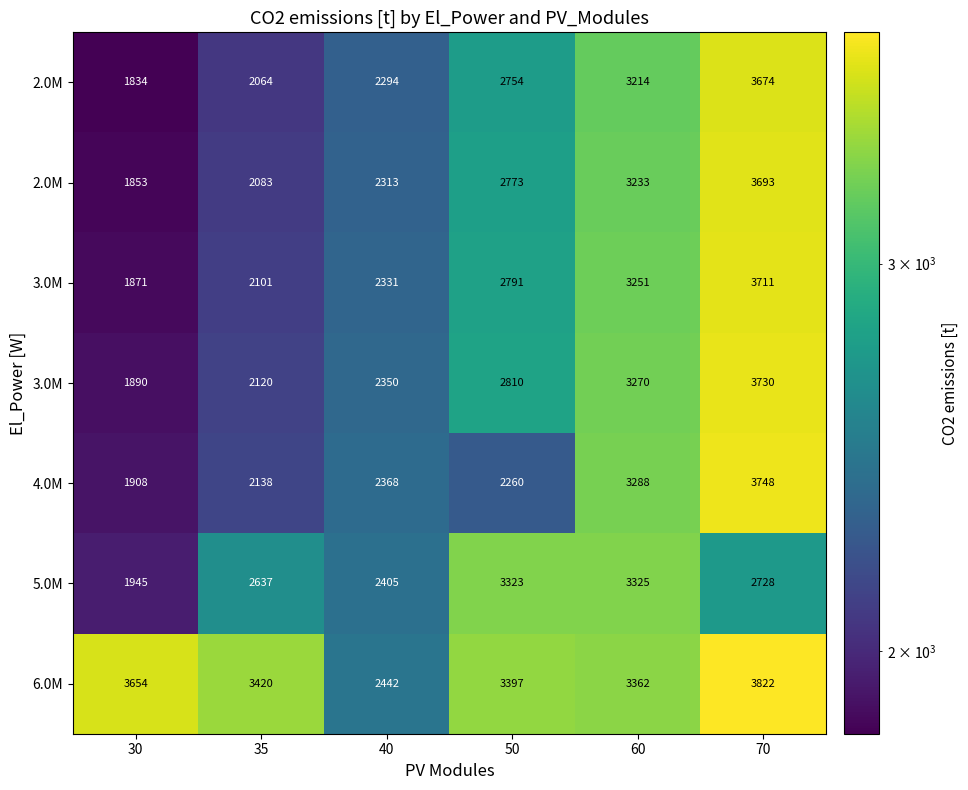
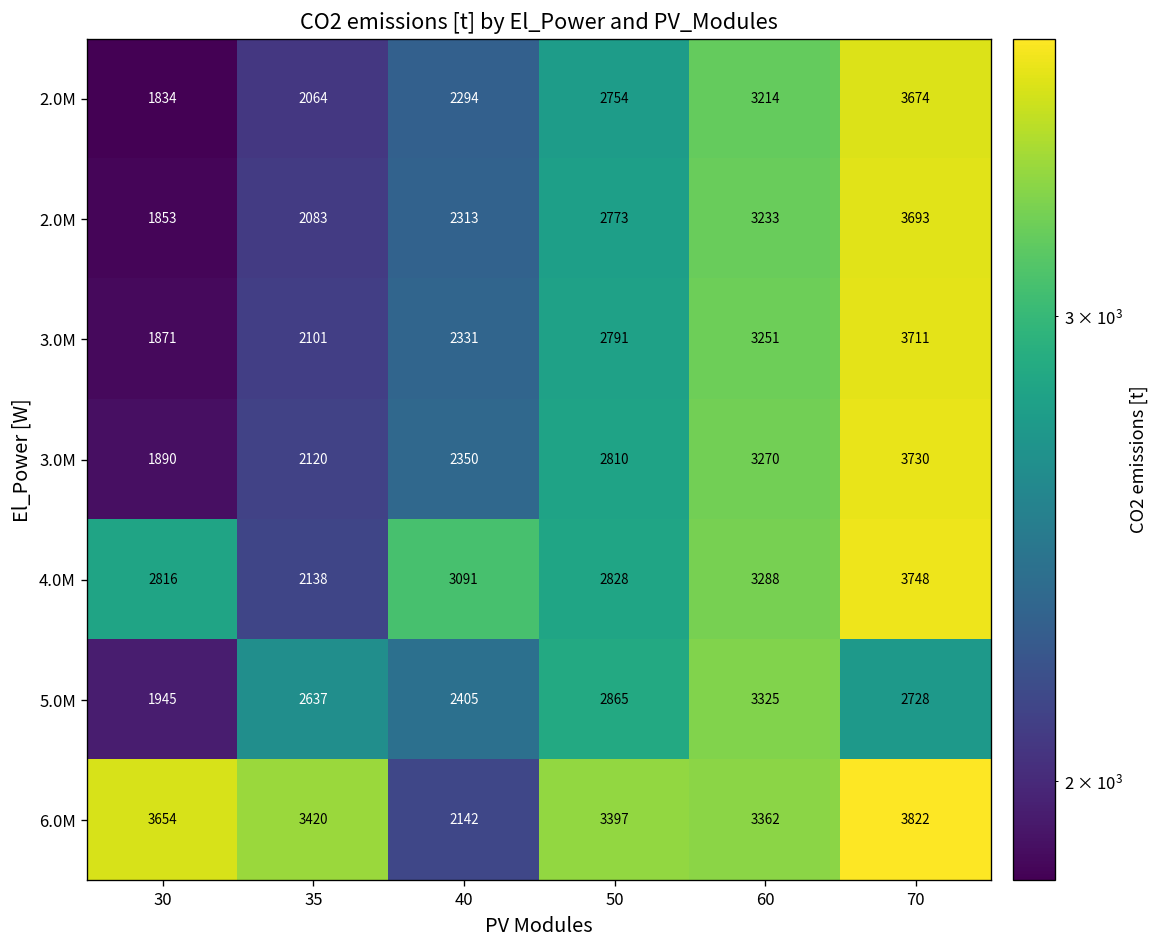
4.0M, 30: 1908 -> 2816
4.0M, 40: 2368 -> 3091
4.0M, 50: 2260 -> 2828
5.0M, 50: 3323 -> 2865
6.0M, 40: 2442 -> 2142
